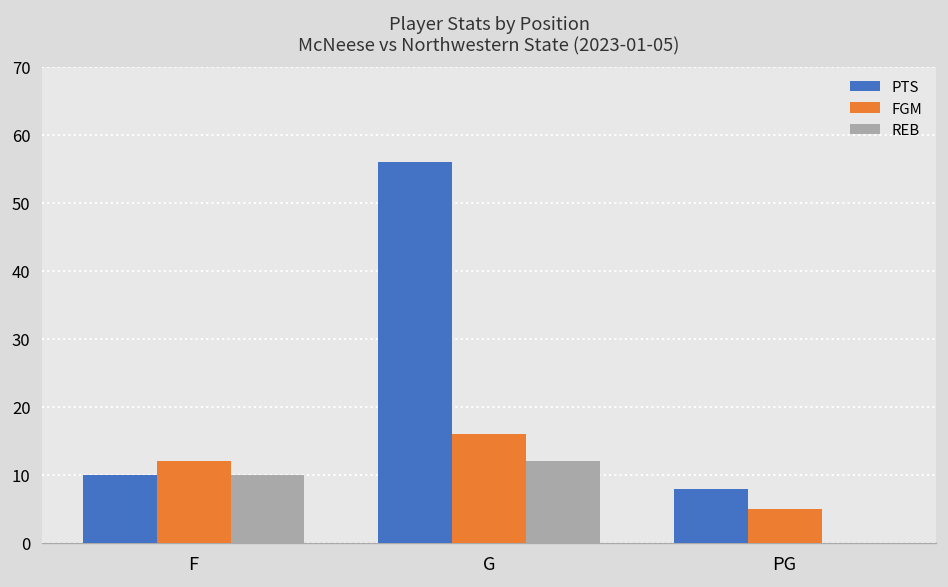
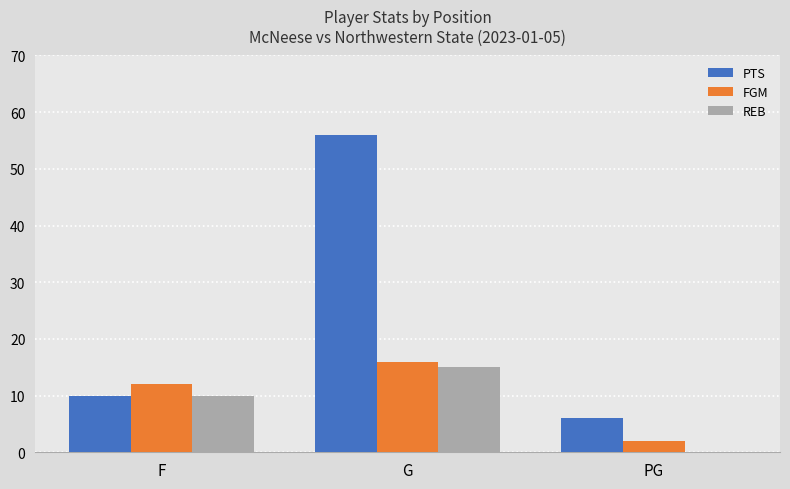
REB, G: 12 -> 15
PTS, PG: 8 -> 6
FGM, PG: 5 -> 2
